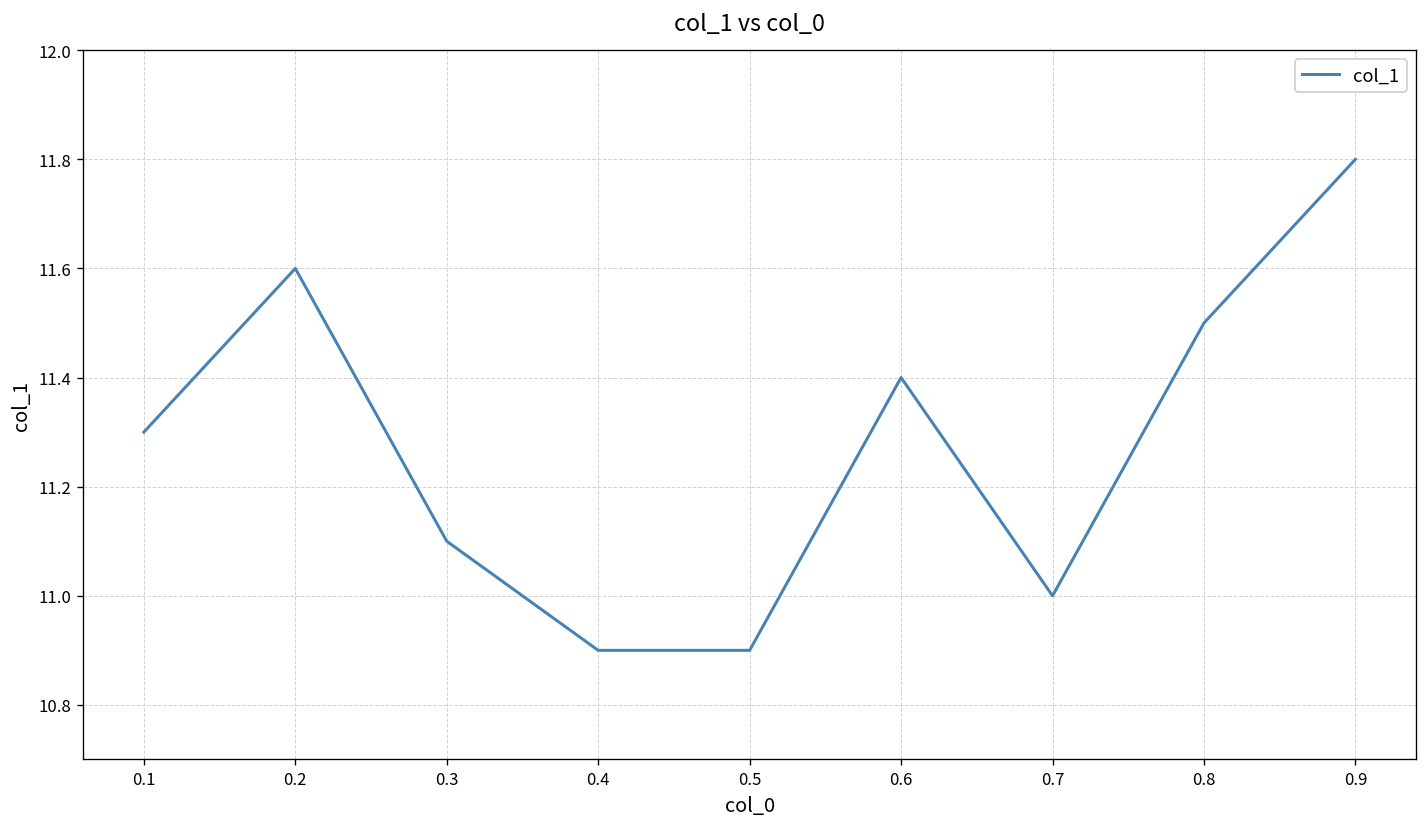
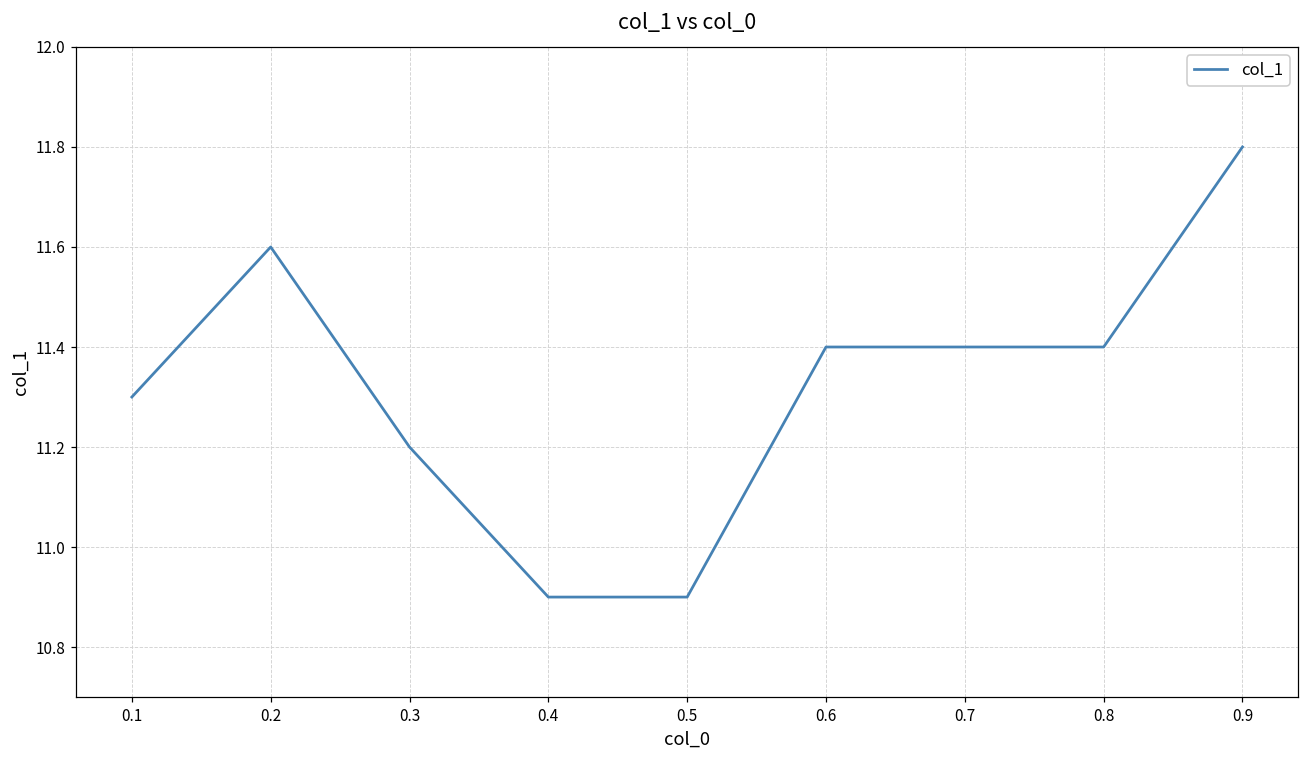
0.3: 11.1 -> 11.2
0.7: 11.0 -> 11.4
0.8: 11.5 -> 11.4
